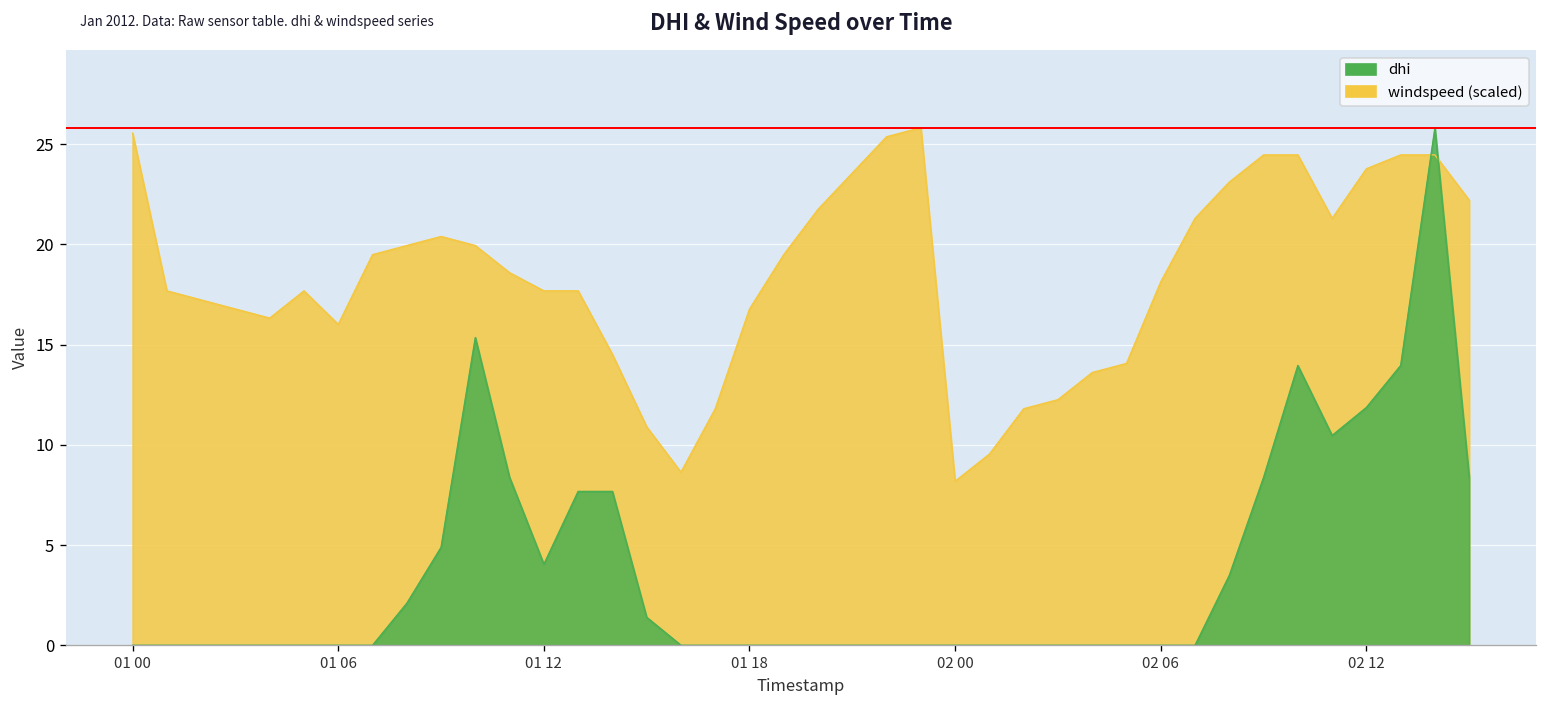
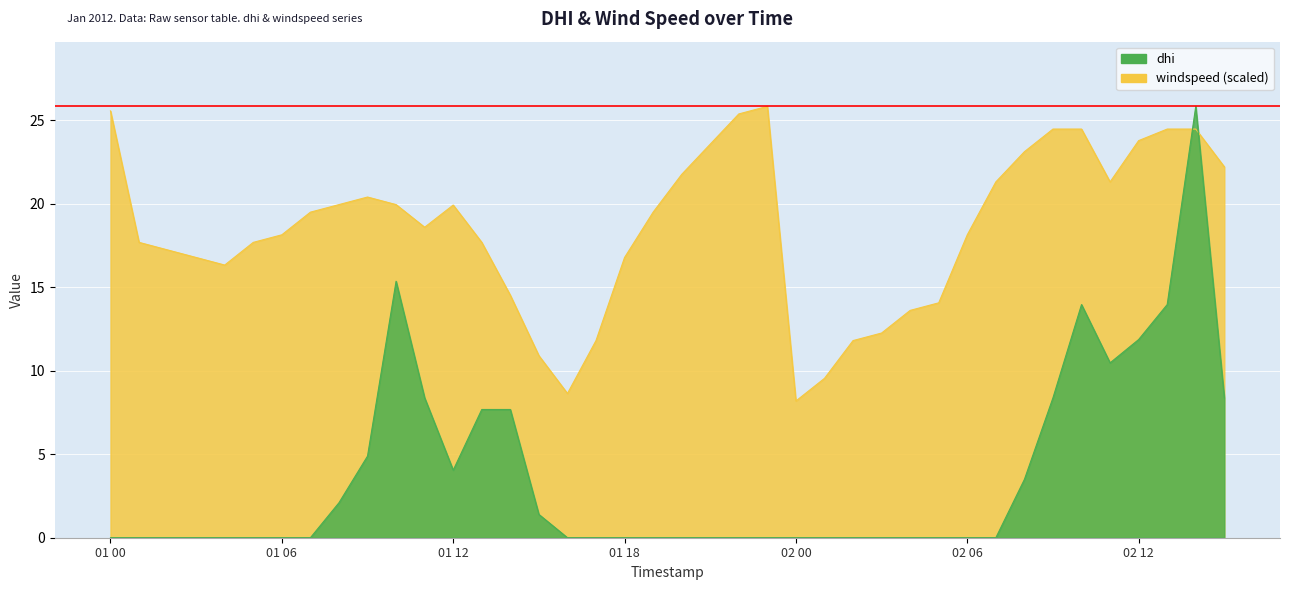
windspeed (scaled), 01 06: 16.0 -> 18.1
windspeed (scaled), 01 12: 17.7 -> 19.9
